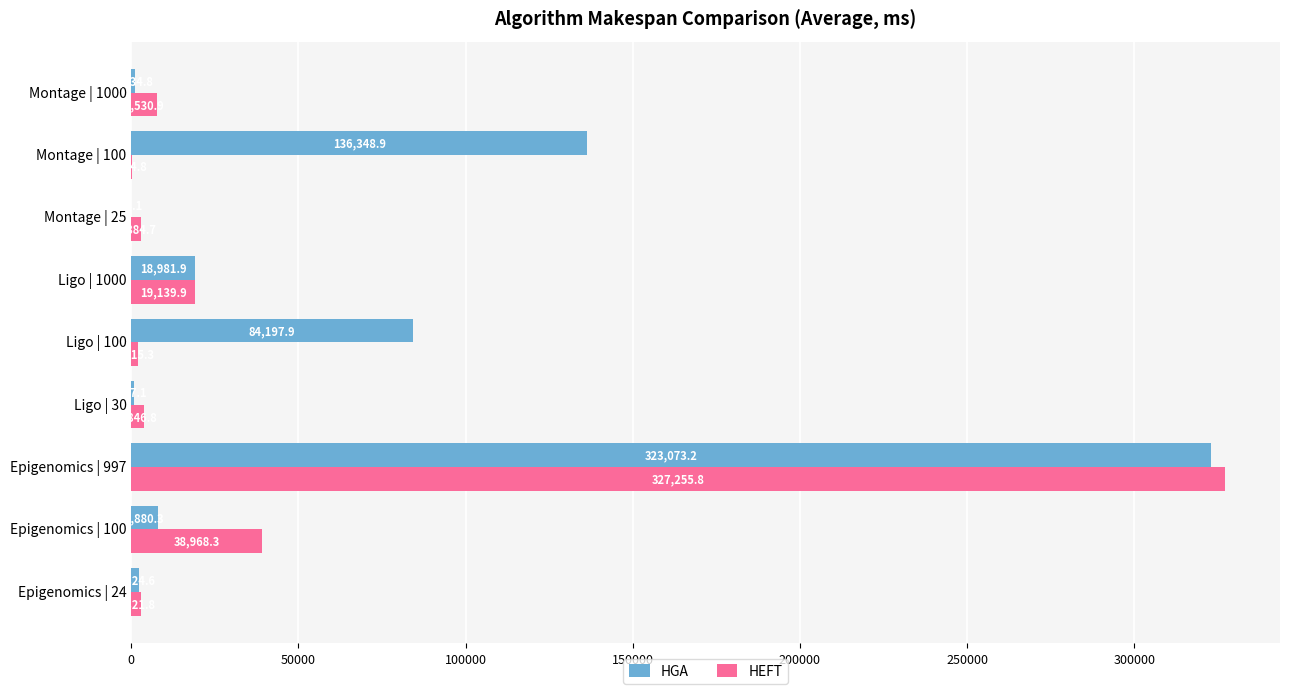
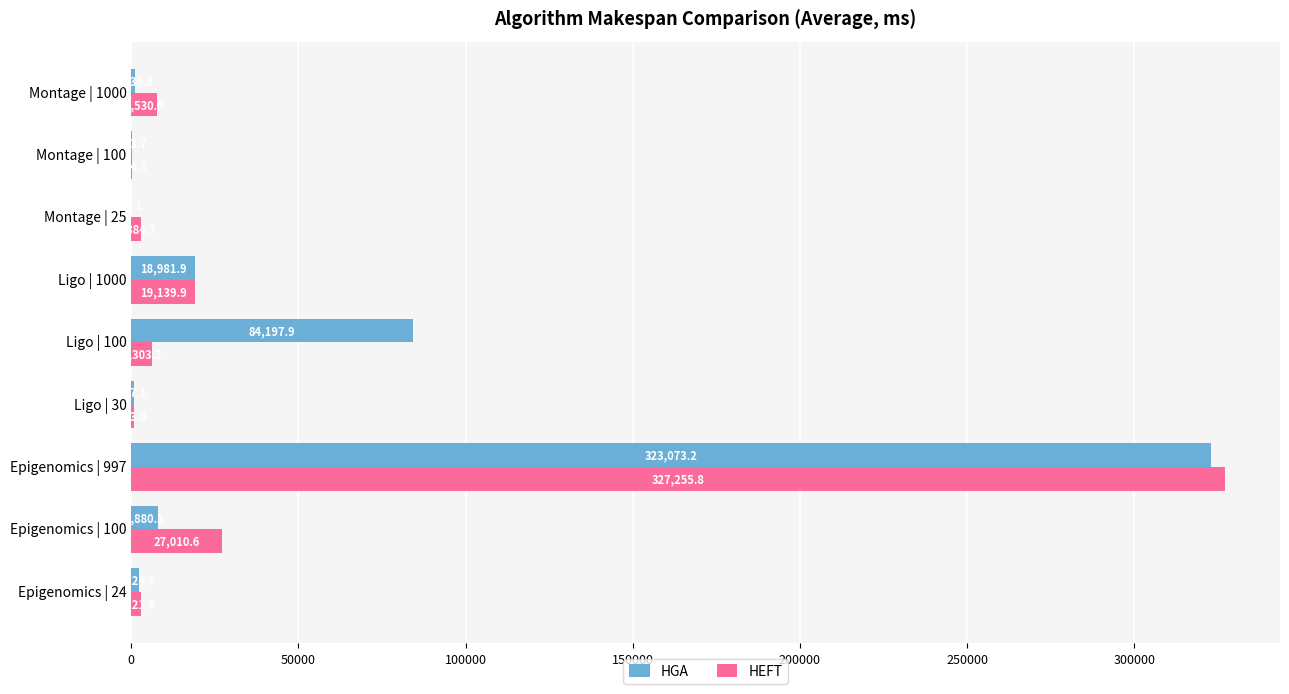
HGA, Montage | 100: 136000 -> 0
HEFT, Ligo | 100: 2000 -> 6000
HEFT, Ligo | 30: 4000 -> 1000
HEFT, Epigenomics | 100: 38,968.3 -> 27,010.6
